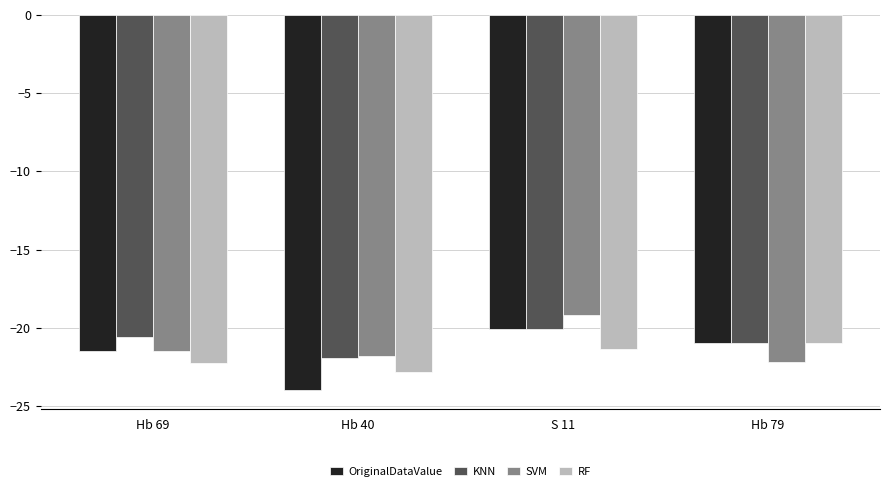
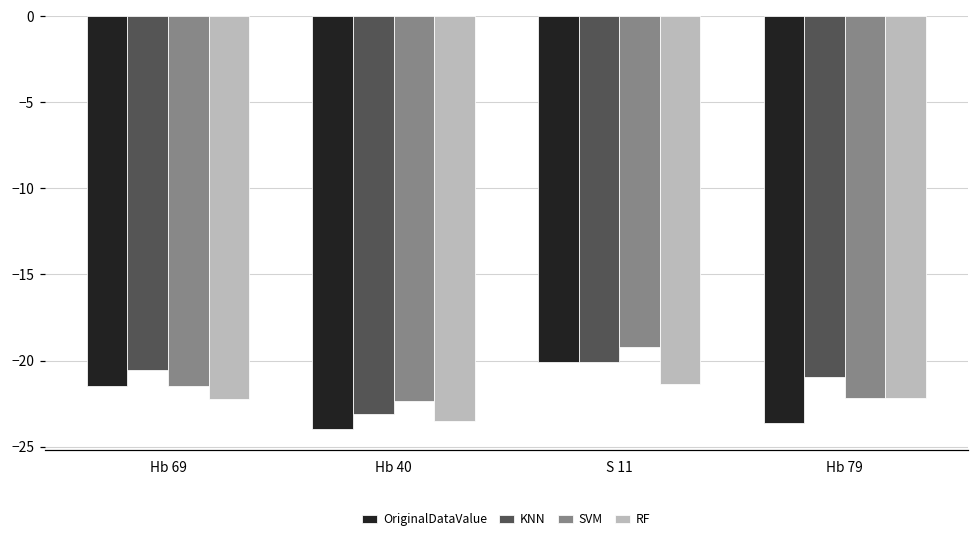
KNN, Hb 40: -21.9 -> -23.1
SVM, Hb 40: -21.8 -> -22.3
RF, Hb 40: -22.8 -> -23.5
OriginalDataValue, Hb 79: -21.0 -> -23.6
RF, Hb 79: -21.0 -> -22.2
